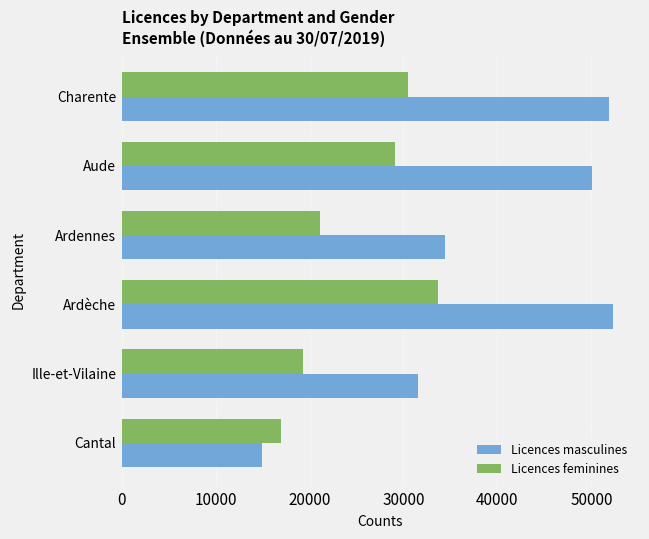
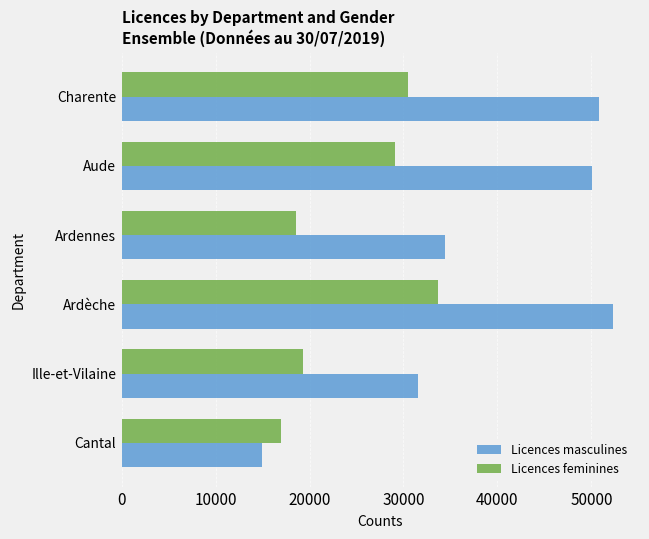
Licences masculines, Charente: 52000 -> 51000
Licences feminines, Ardennes: 21000 -> 19000
